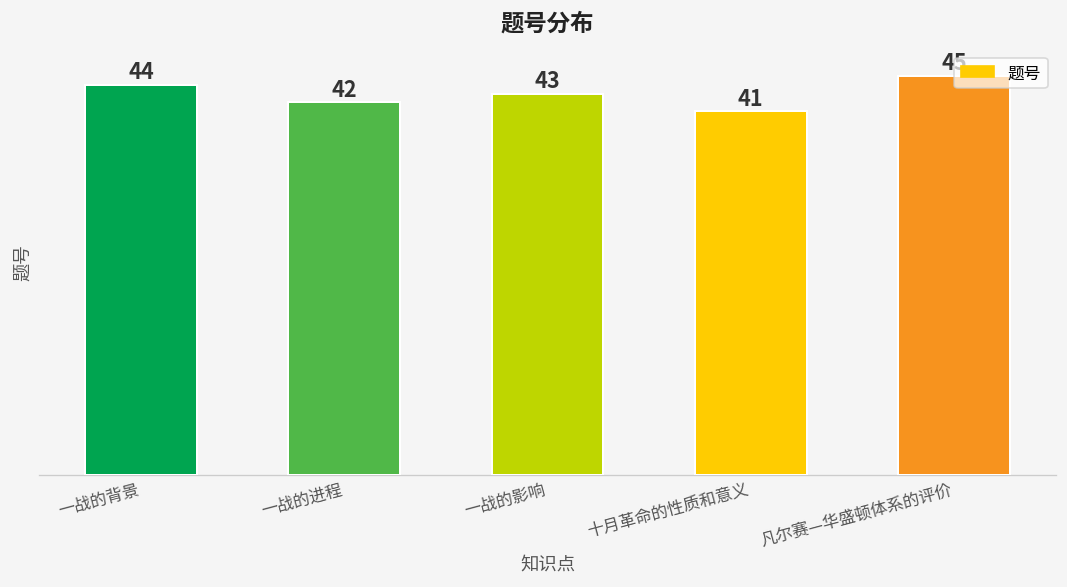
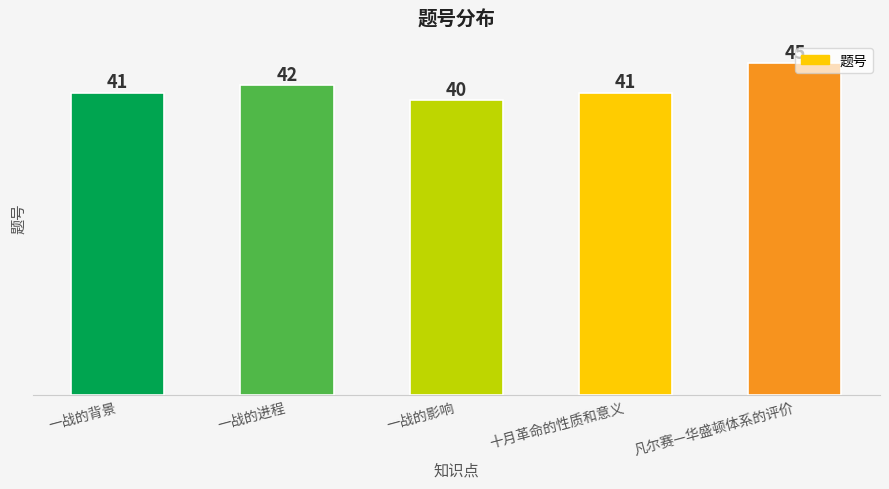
一战的背景: 44 -> 41
一战的影响: 43 -> 40
